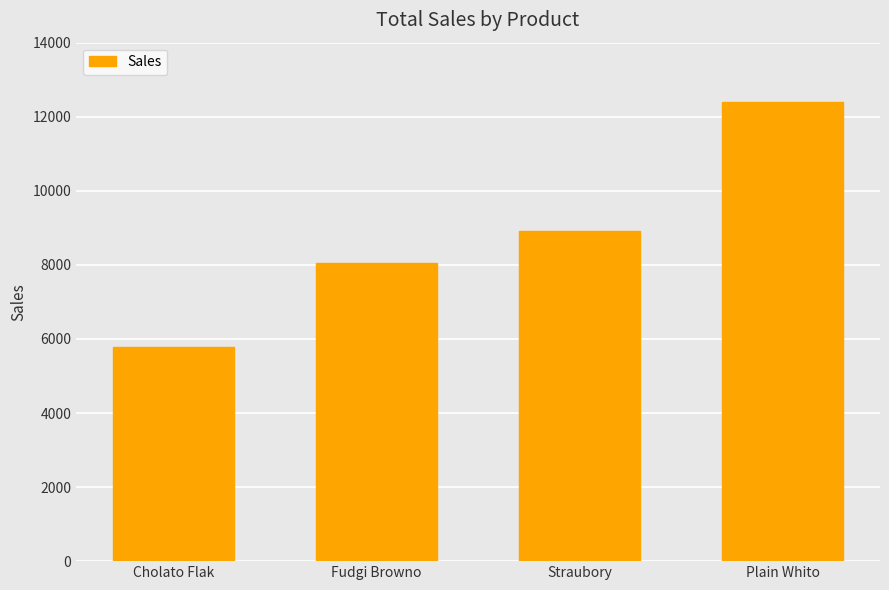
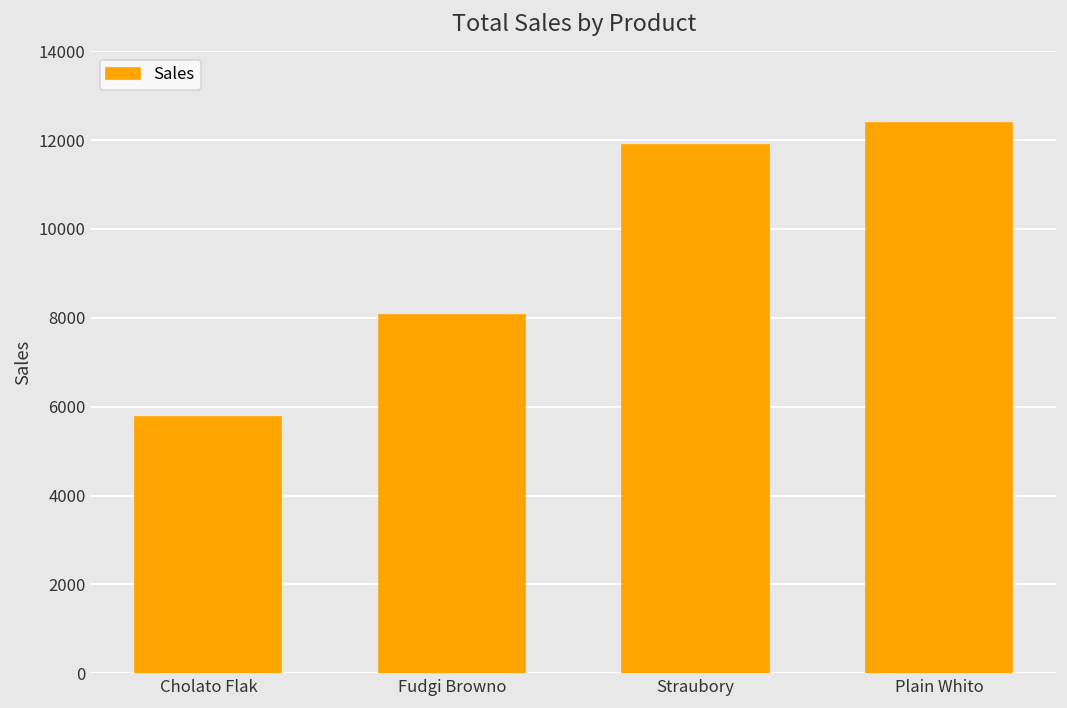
Straubory: 8900 -> 11900
